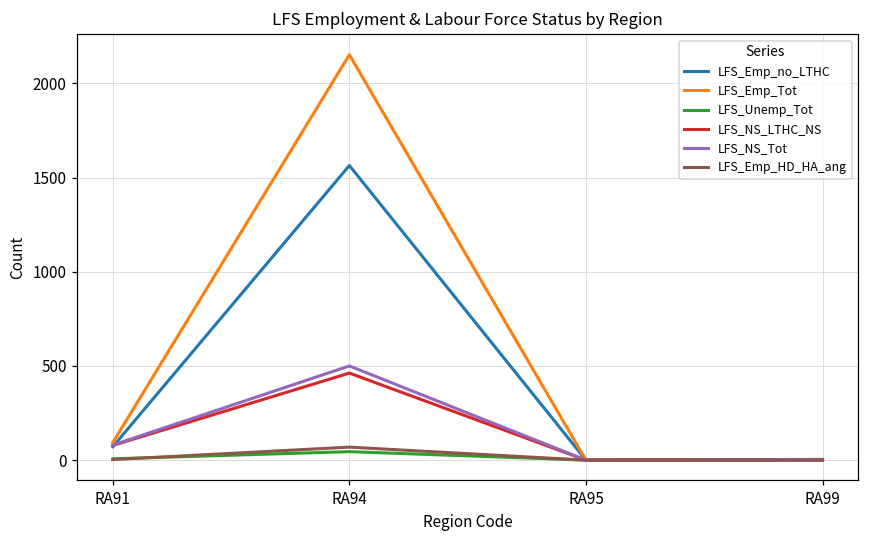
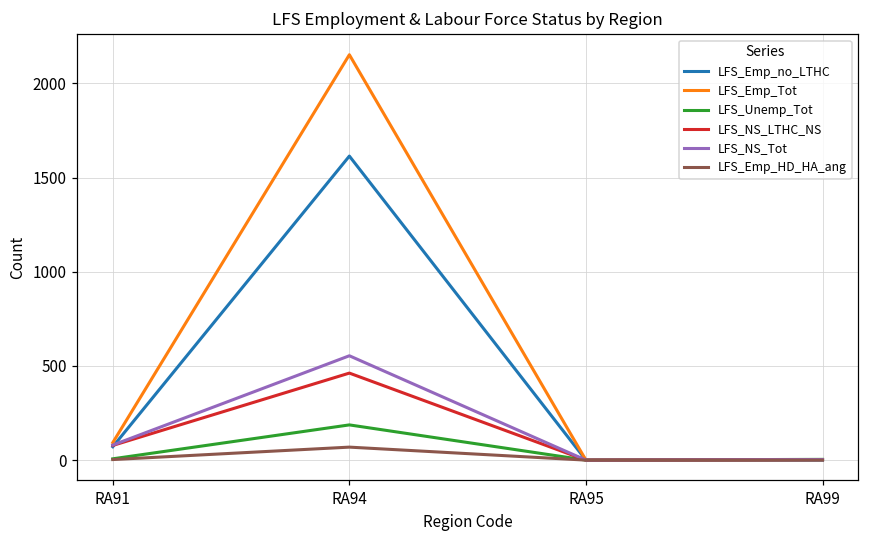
LFS_Emp_no_LTHC, RA94: 1560 -> 1610
LFS_Unemp_Tot, RA94: 50 -> 190
LFS_NS_Tot, RA94: 500 -> 550
